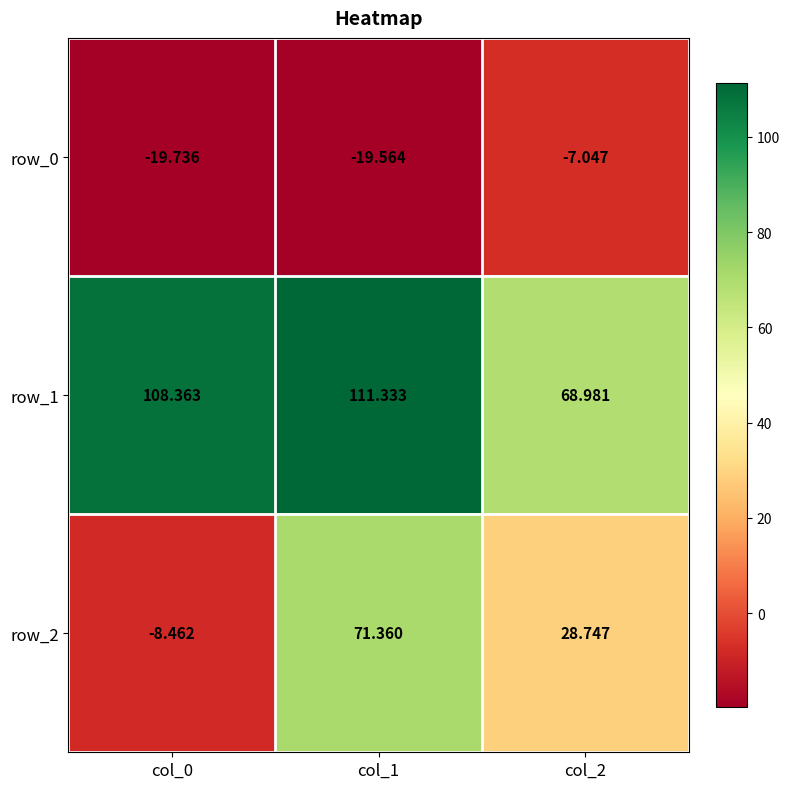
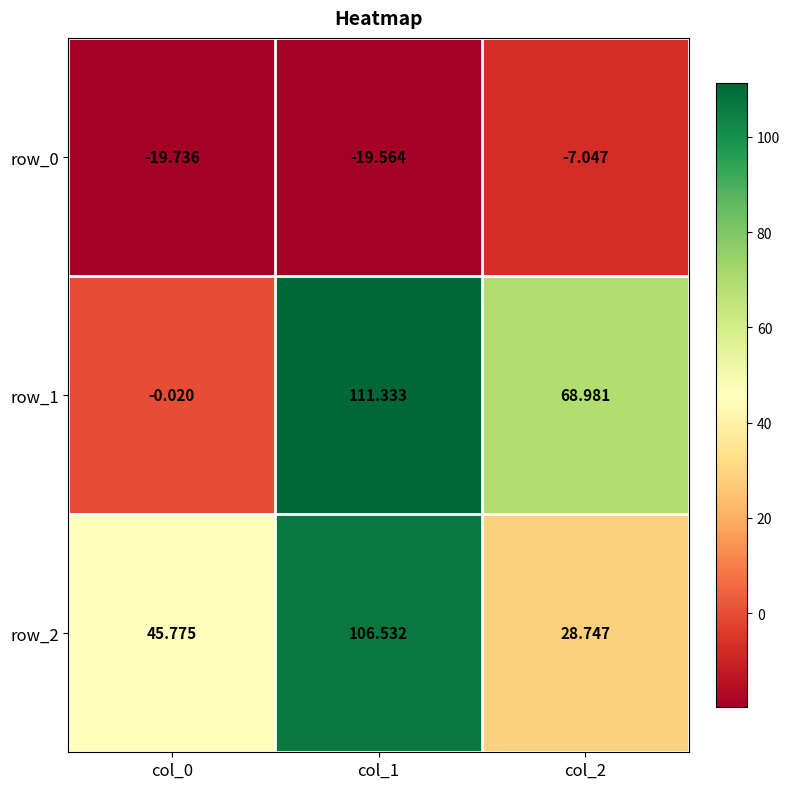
row_1, col_0: 108.363 -> -0.020
row_2, col_0: -8.462 -> 45.775
row_2, col_1: 71.360 -> 106.532
